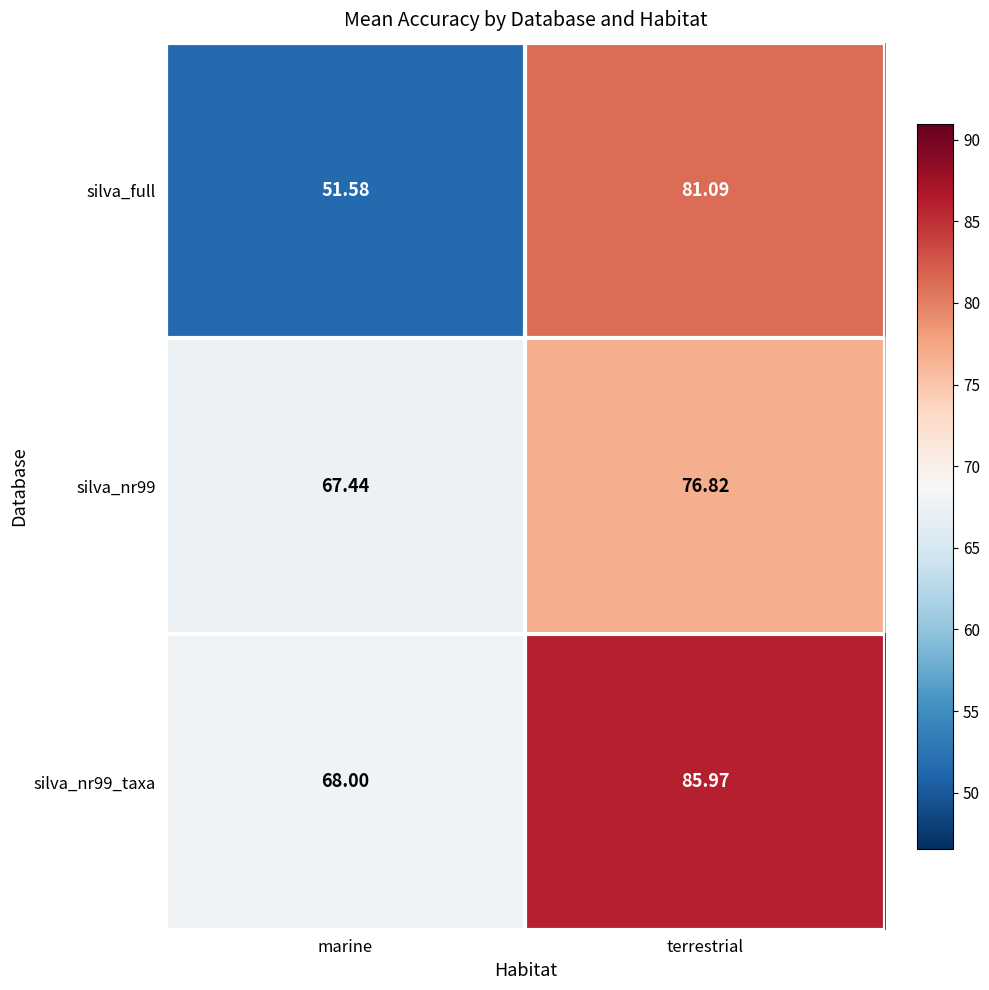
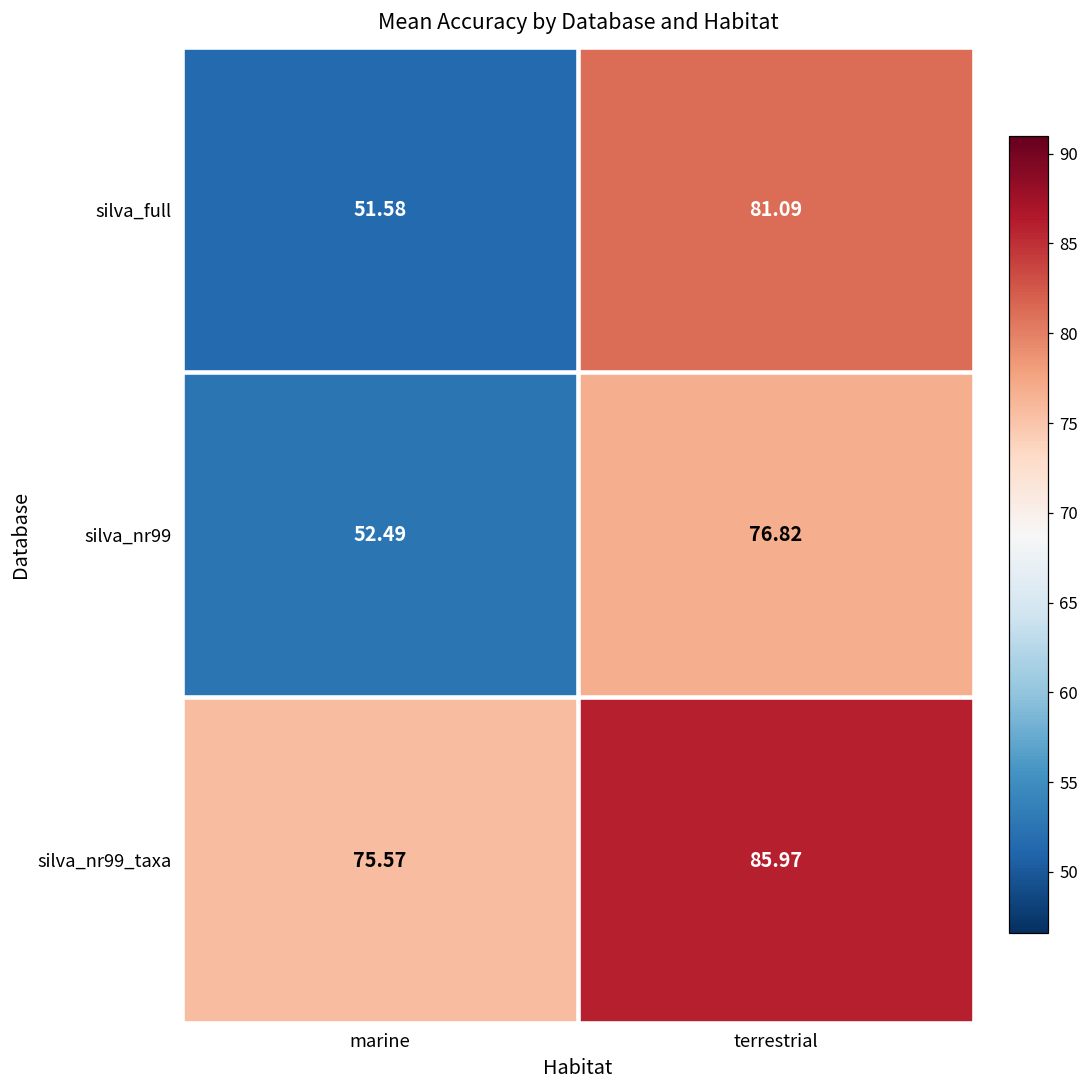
silva_nr99, marine: 67.44 -> 52.49
silva_nr99_taxa, marine: 68.00 -> 75.57
